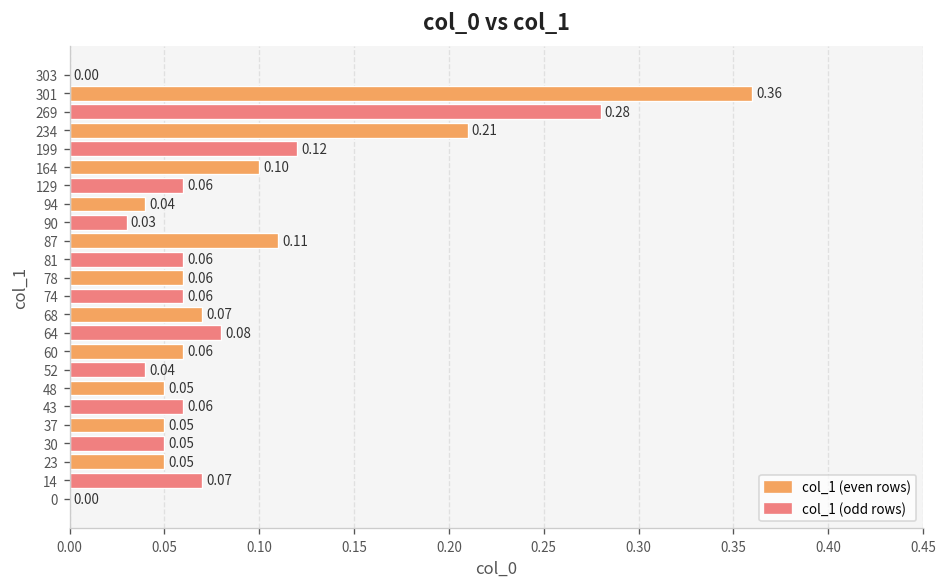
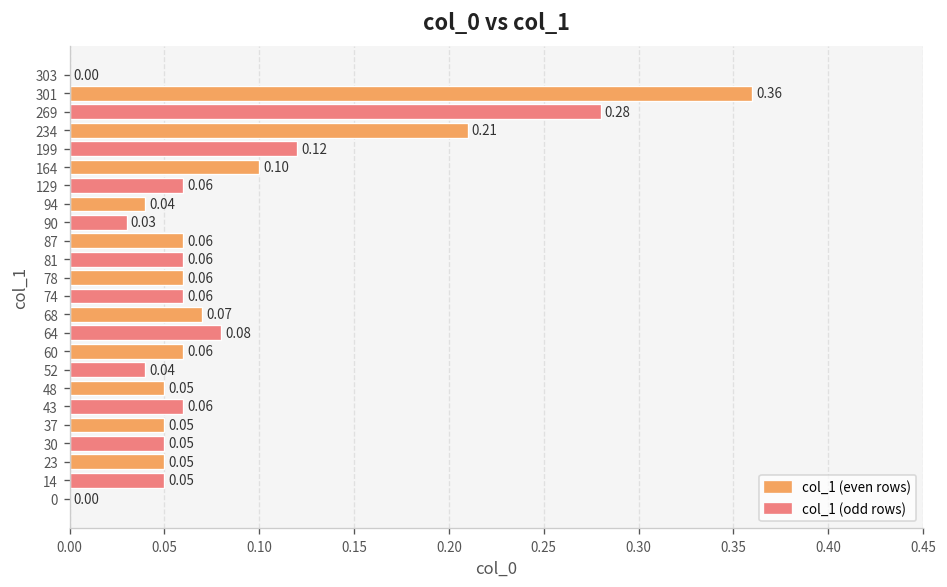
87: 0.11 -> 0.06
14: 0.07 -> 0.05
